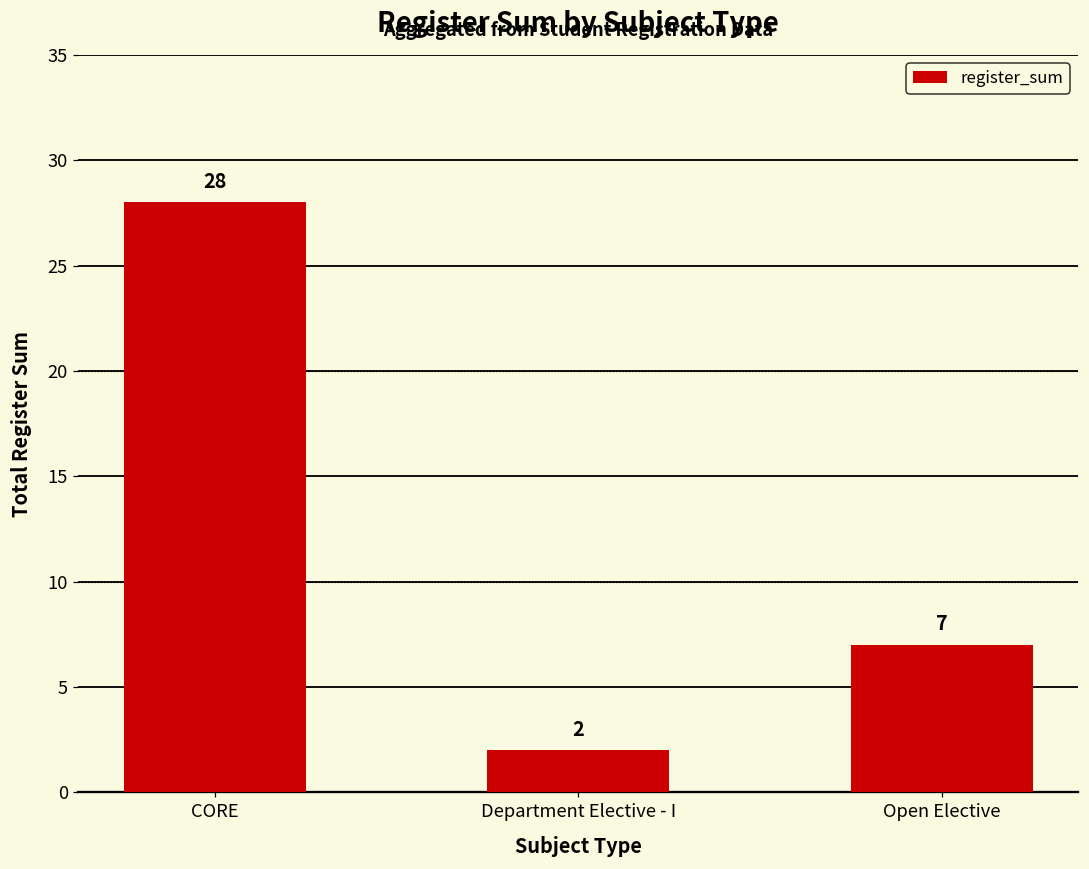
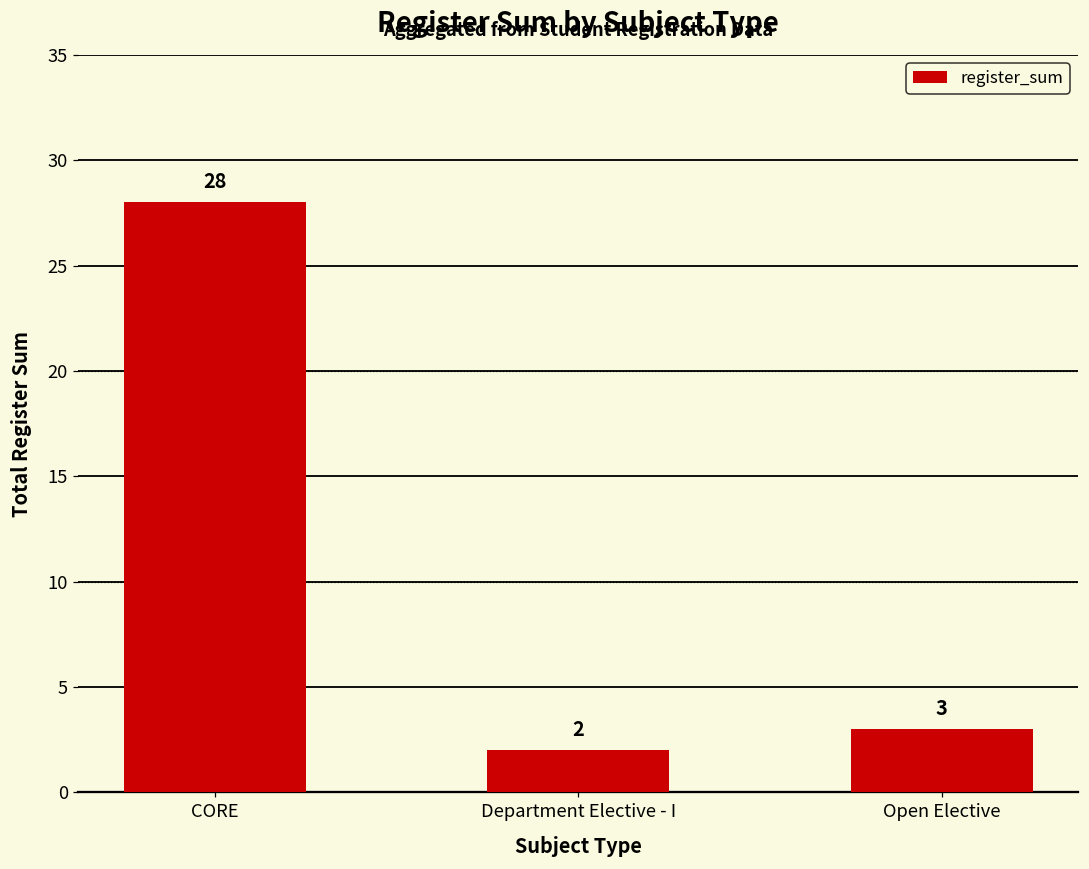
Open Elective: 7 -> 3
